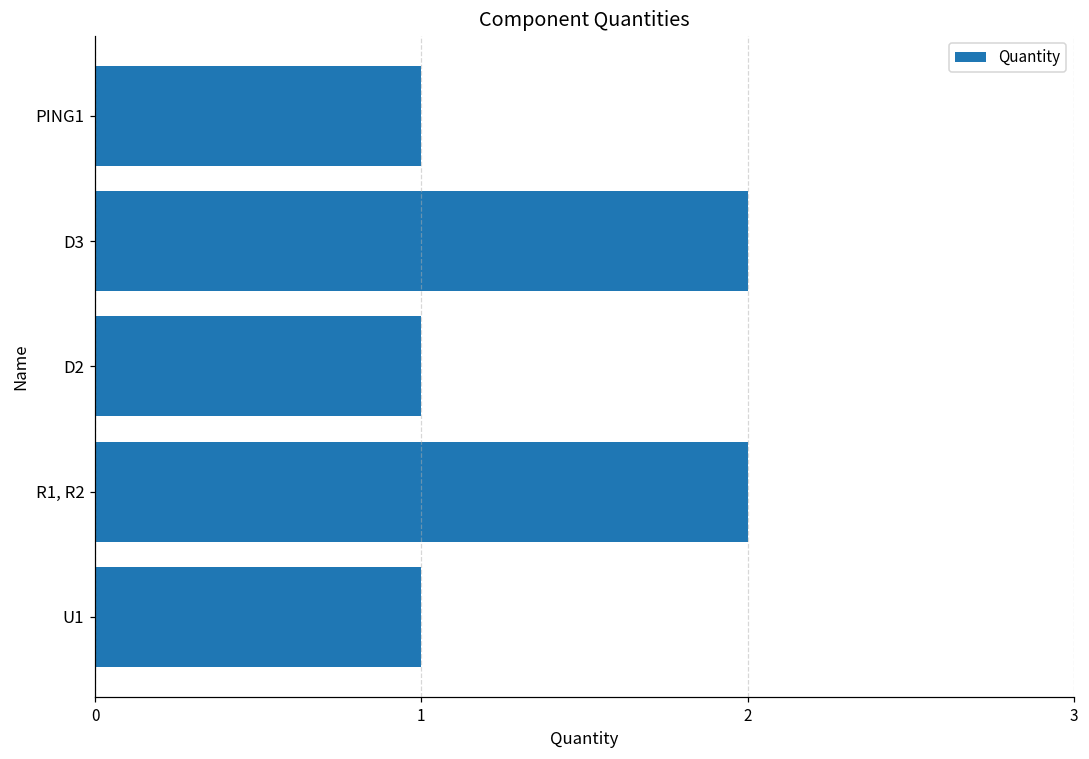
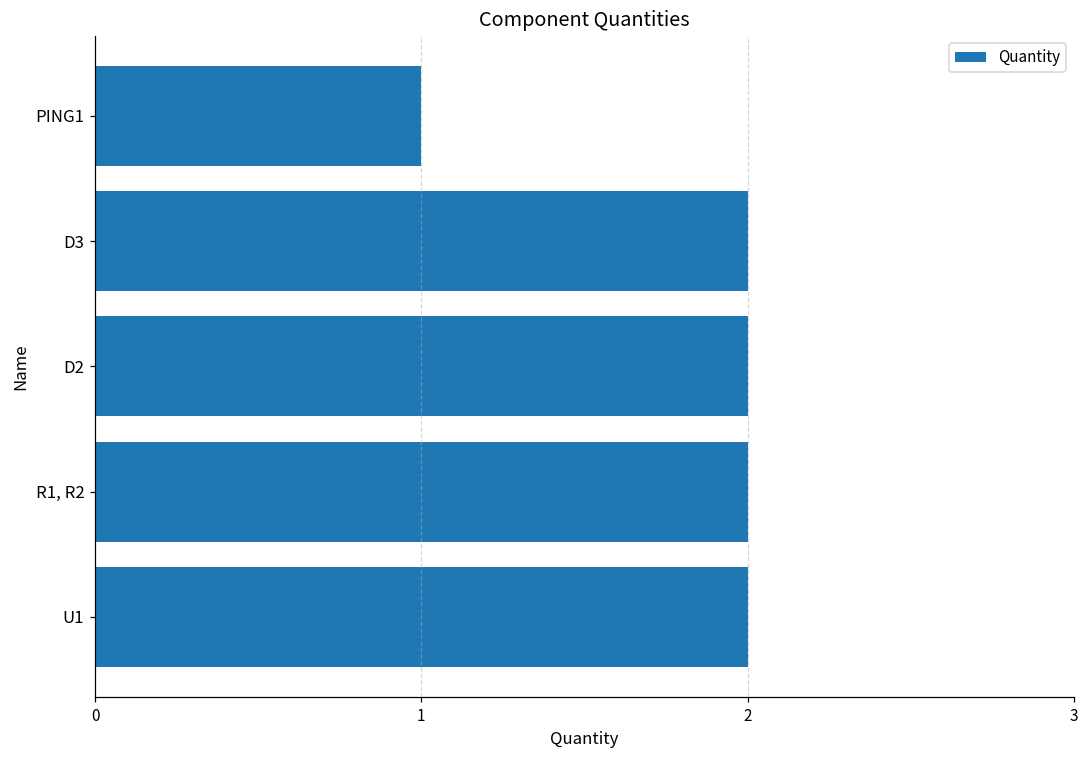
D2: 1 -> 2
U1: 1 -> 2
